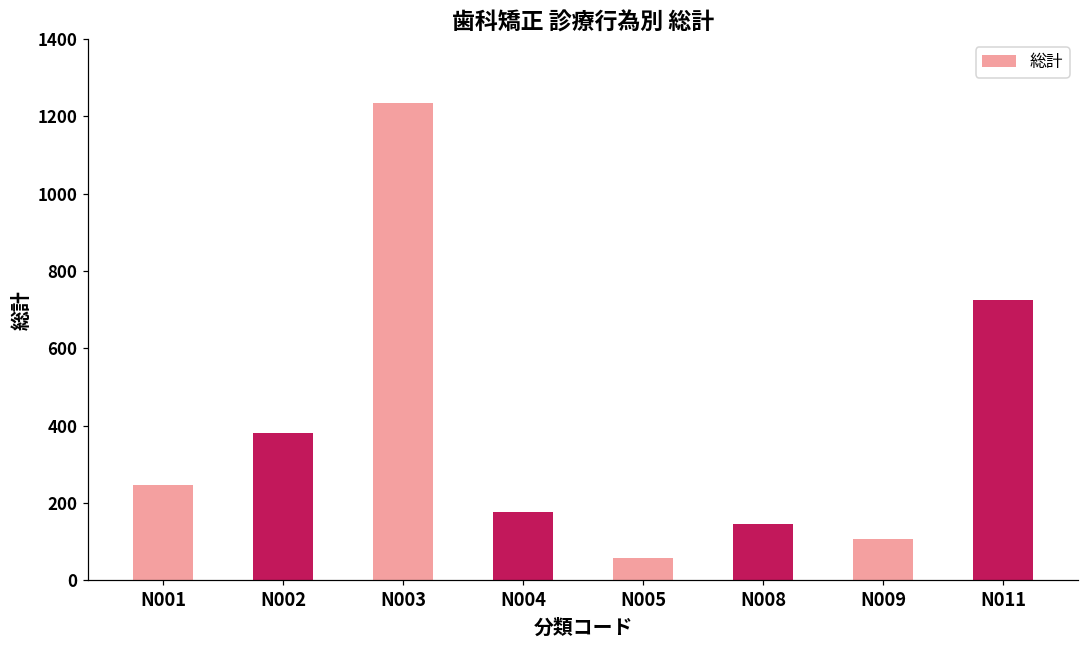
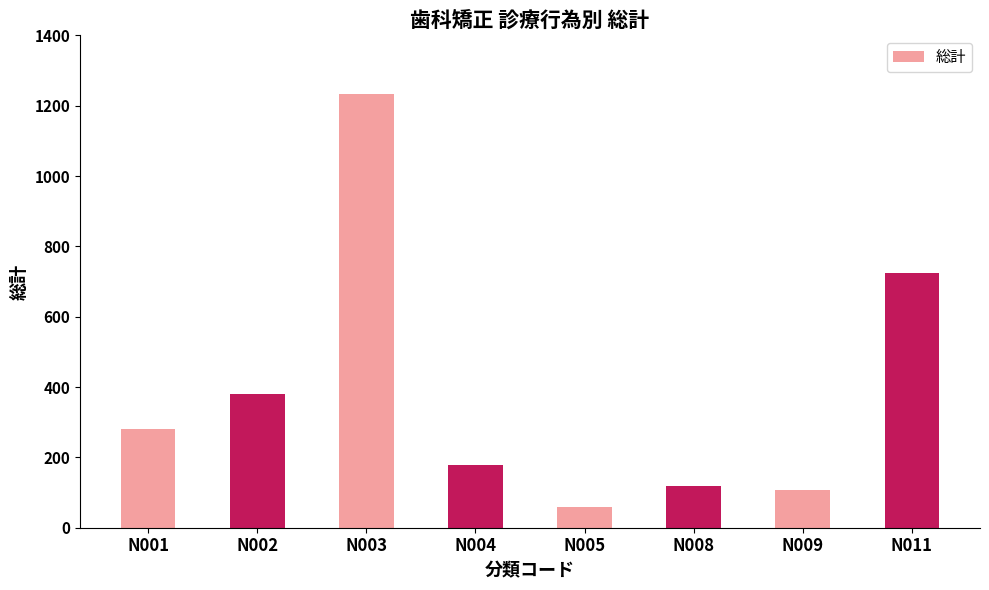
N001: 250 -> 280
N008: 150 -> 120
